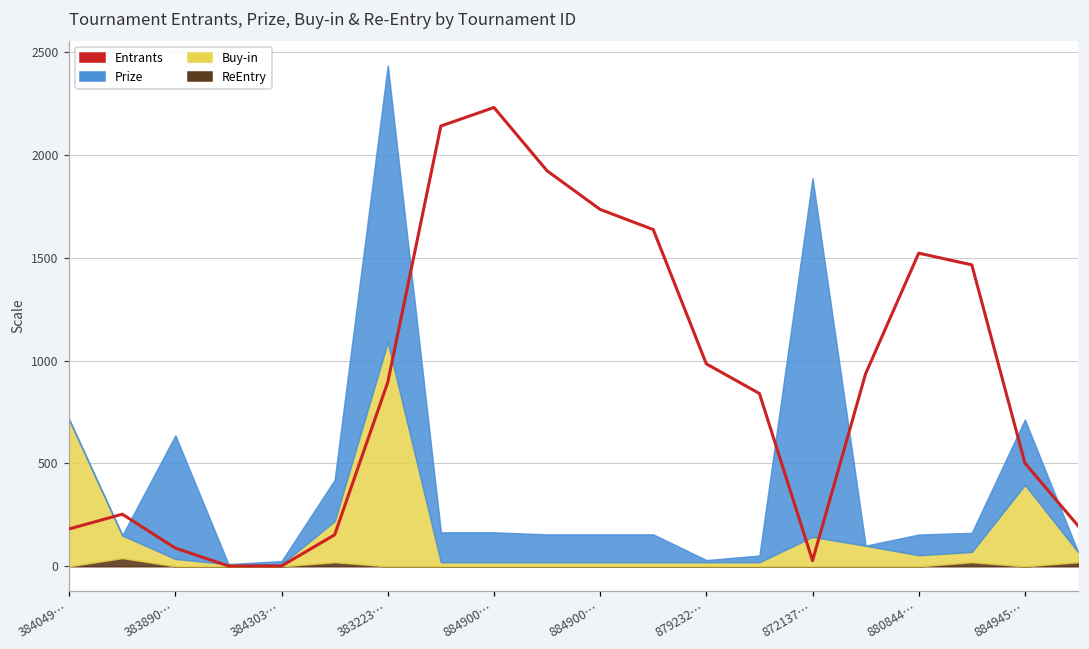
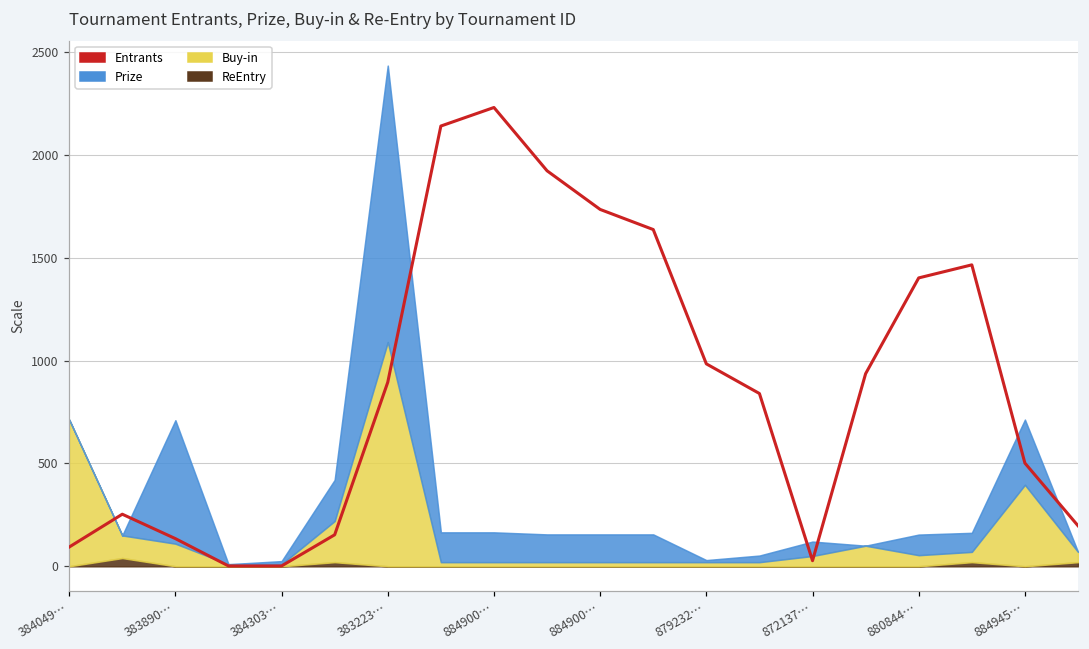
Entrants, 384049…: 180 -> 90
Entrants, 383890…: 90 -> 130
Buy-in, 383890…: 40 -> 110
Buy-in, 872137…: 140 -> 50
Prize, 872137…: 1740 -> 70
Entrants, 880844…: 1520 -> 1400
